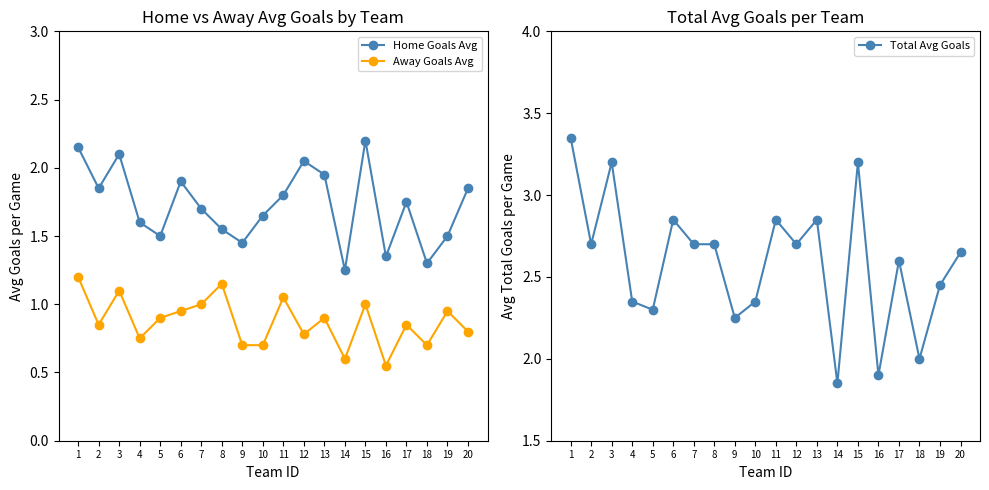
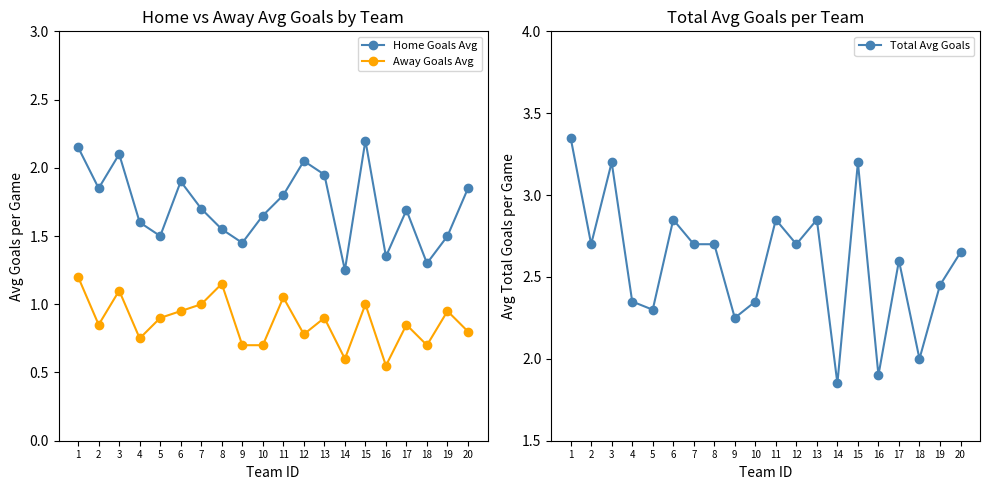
Home vs Away Avg Goals by Team, Home Goals Avg, 17: 1.75 -> 1.69
